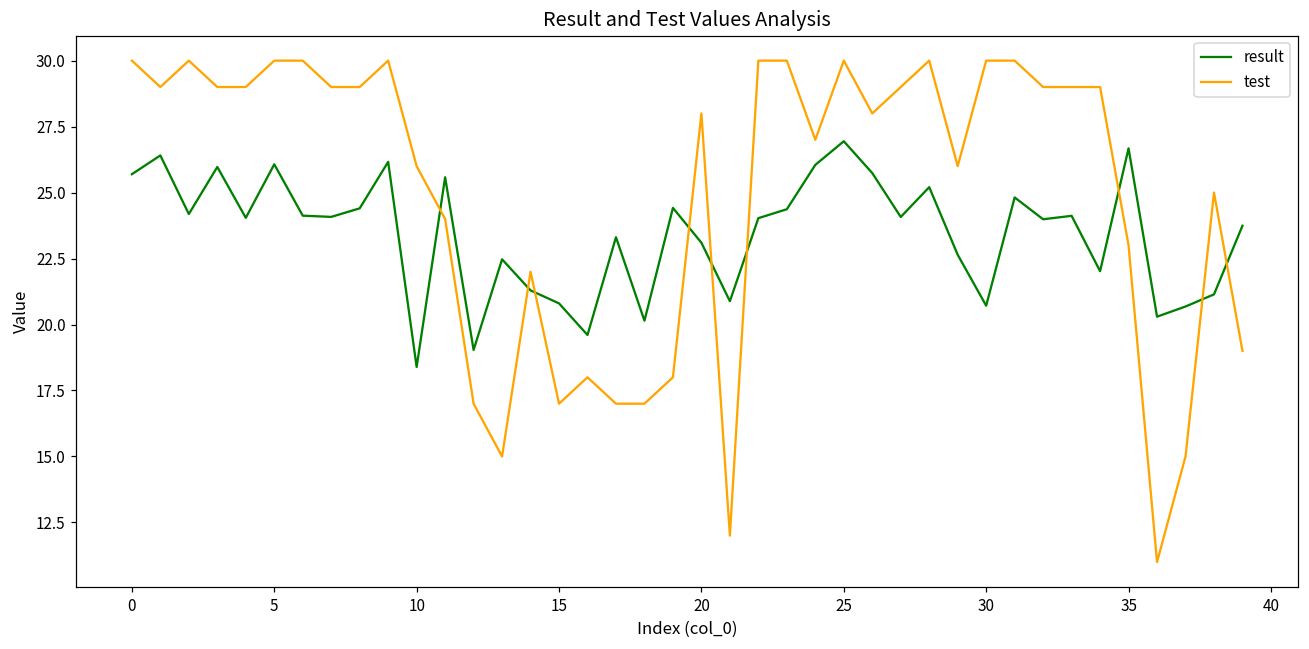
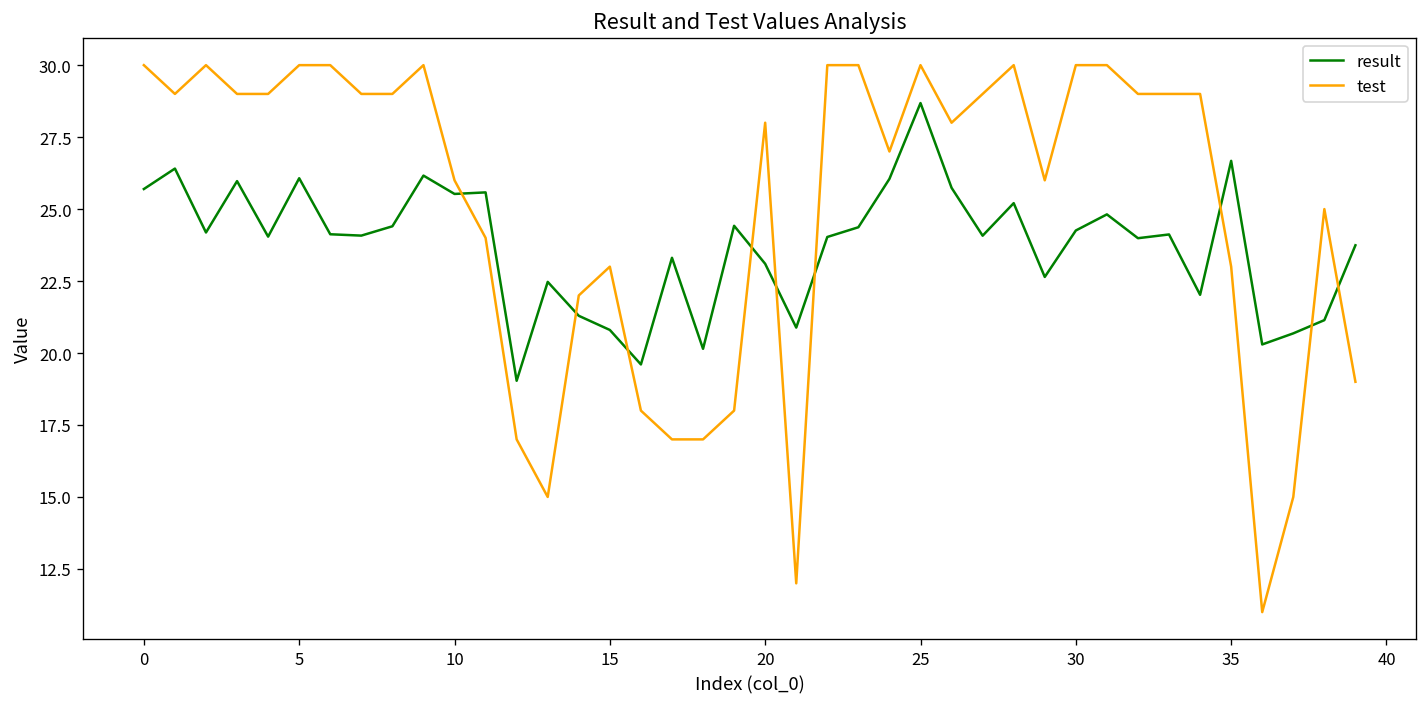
result, 10: 18.4 -> 25.5
test, 15: 17 -> 23
result, 25: 26.9 -> 28.7
result, 30: 20.7 -> 24.3
